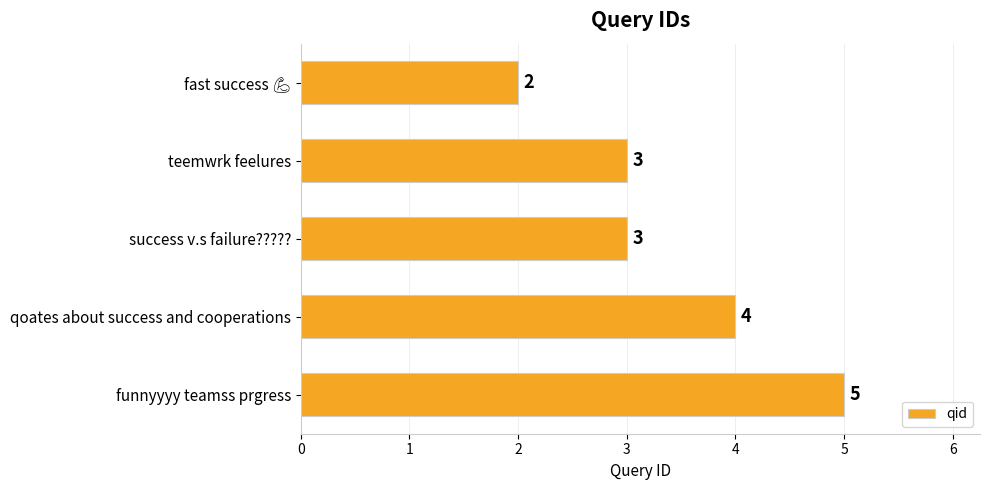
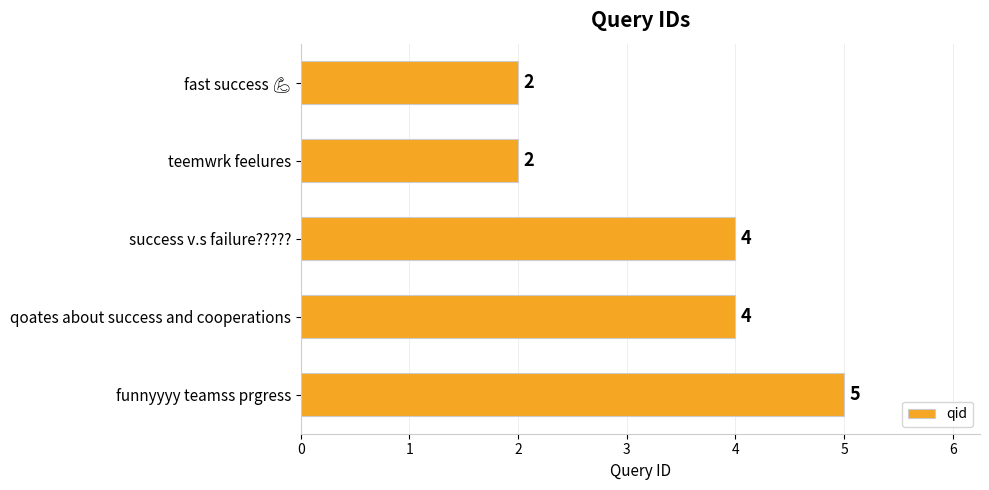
teemwrk feelures: 3 -> 2
success v.s failure?????: 3 -> 4
